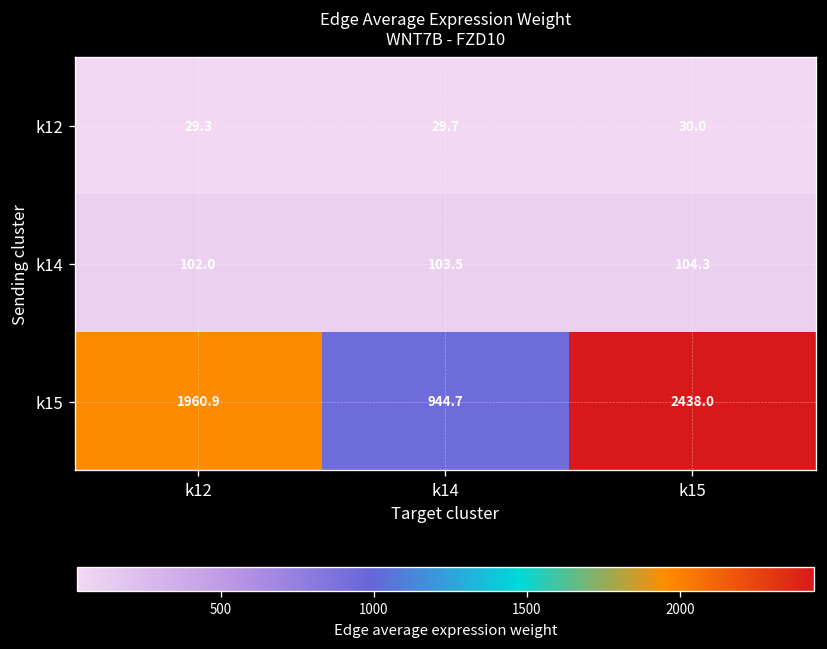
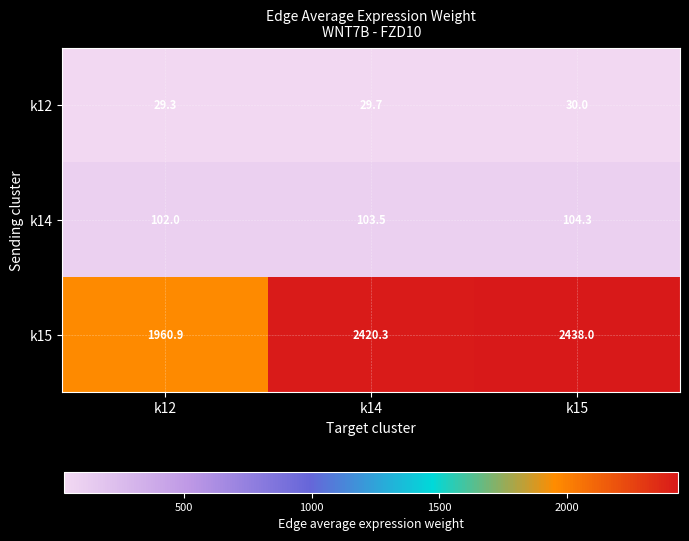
k15, k14: 944.7 -> 2420.3
